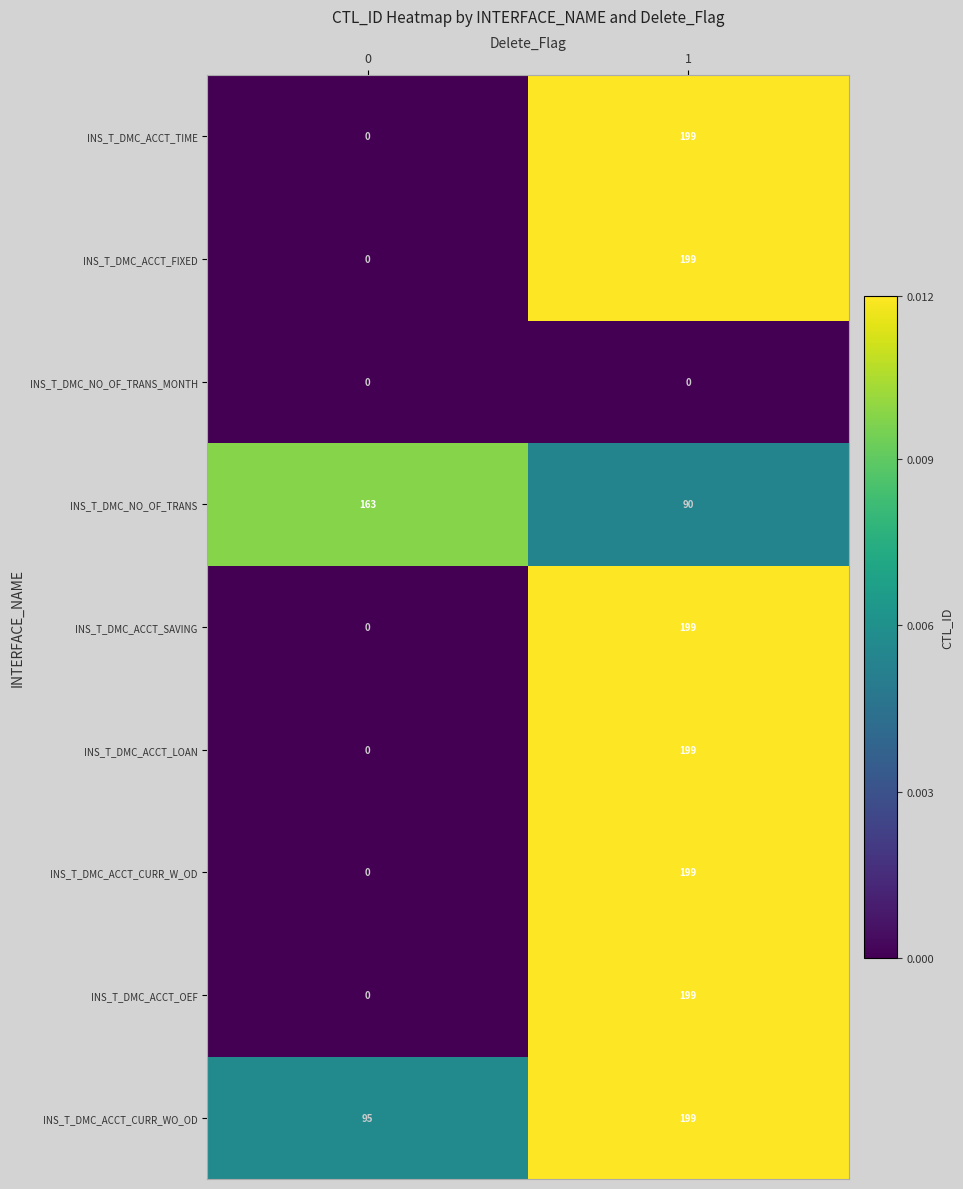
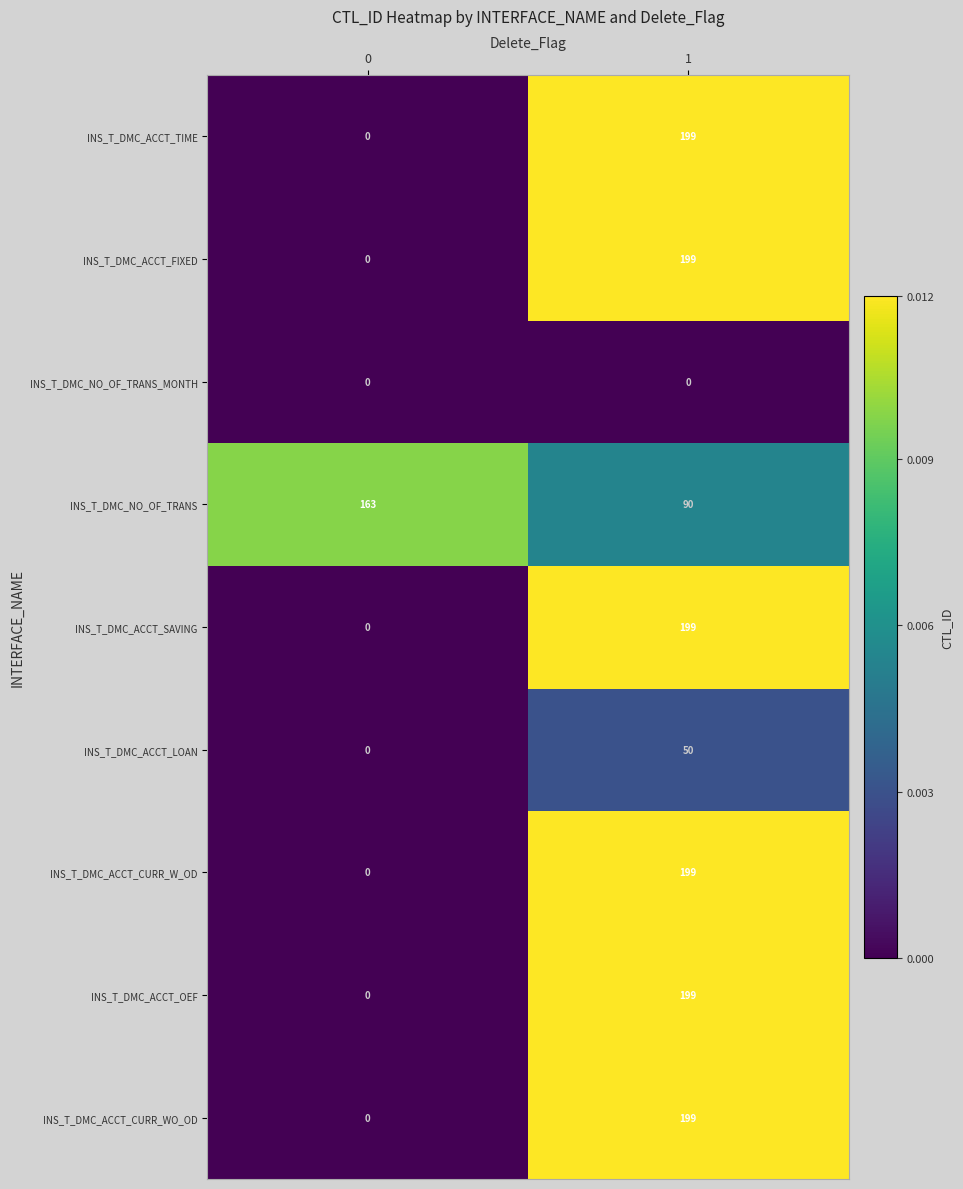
INS_T_DMC_ACCT_LOAN, 1: 199 -> 50
INS_T_DMC_ACCT_CURR_WO_OD, 0: 95 -> 0
